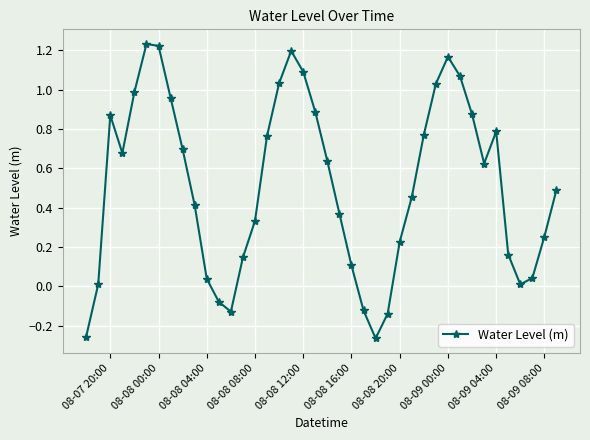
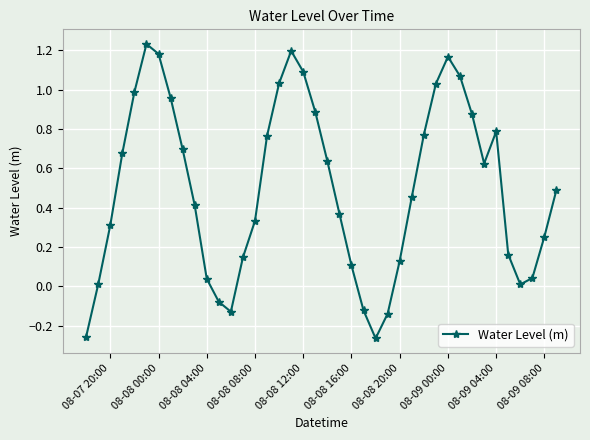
08-07 20:00: 0.87 -> 0.31
08-08 00:00: 1.22 -> 1.18
08-08 20:00: 0.23 -> 0.13
